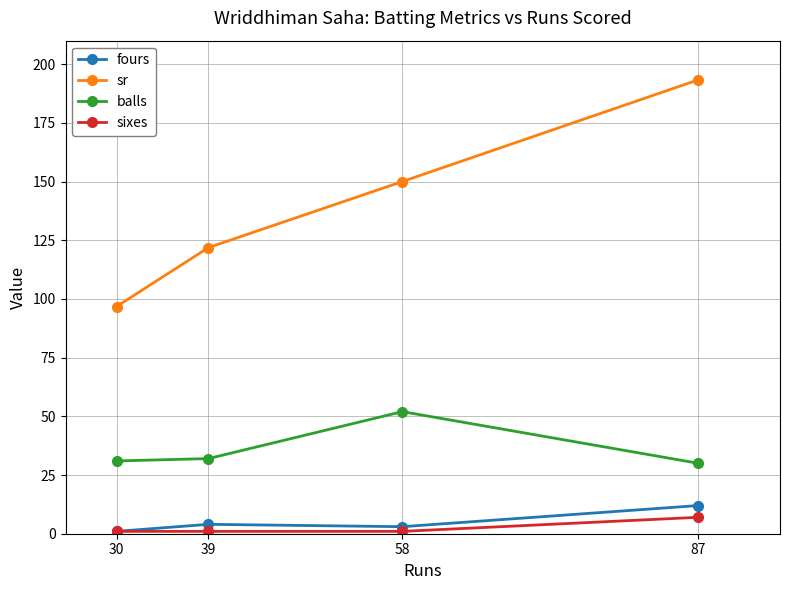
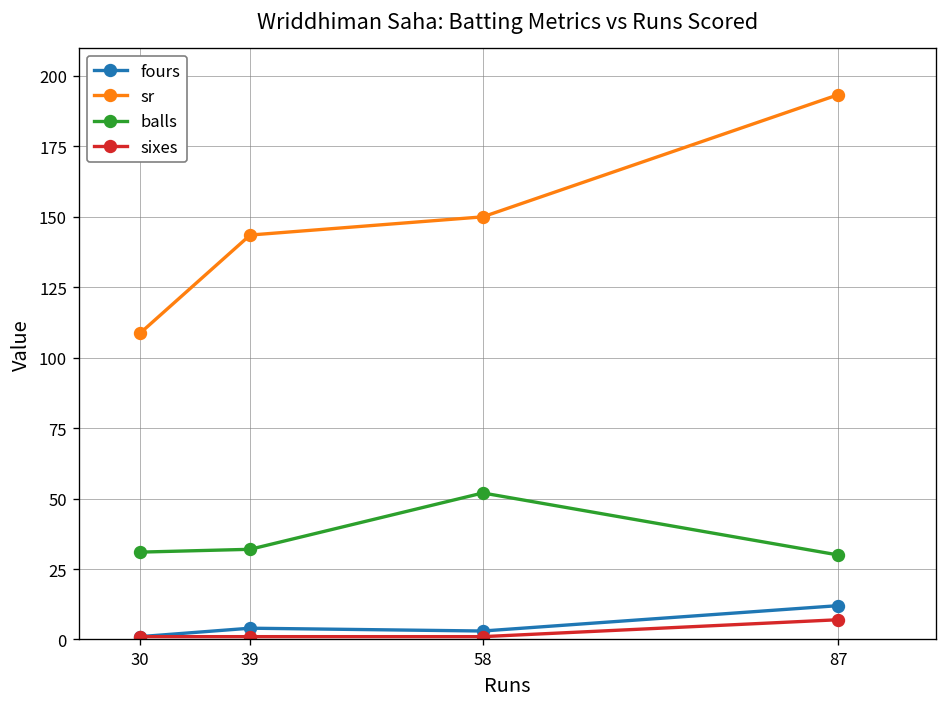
sr, 30: 97 -> 109
sr, 39: 122 -> 144
